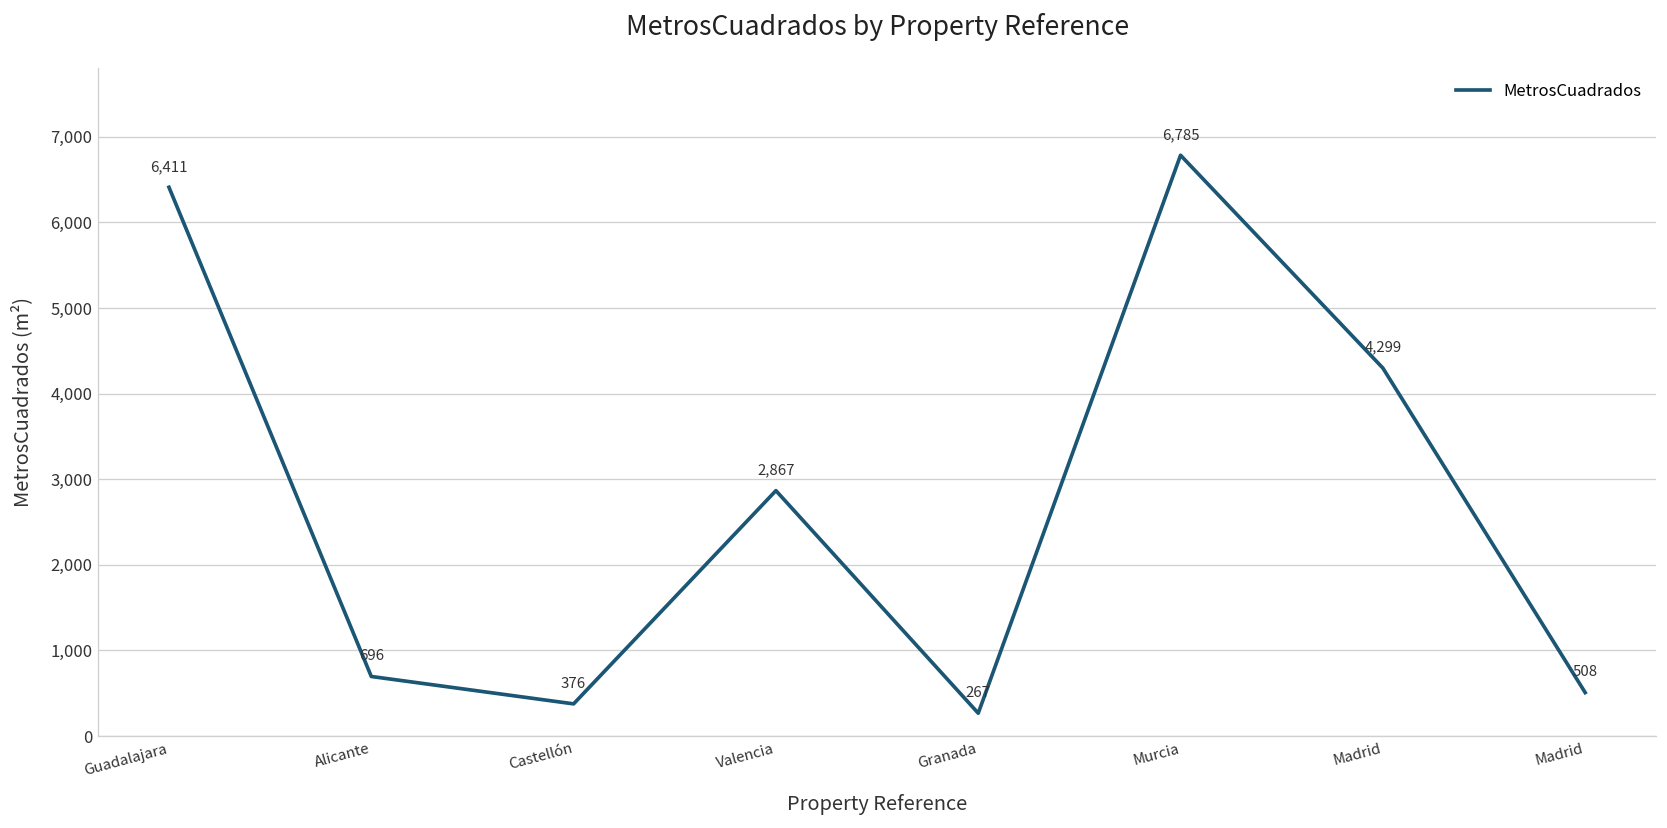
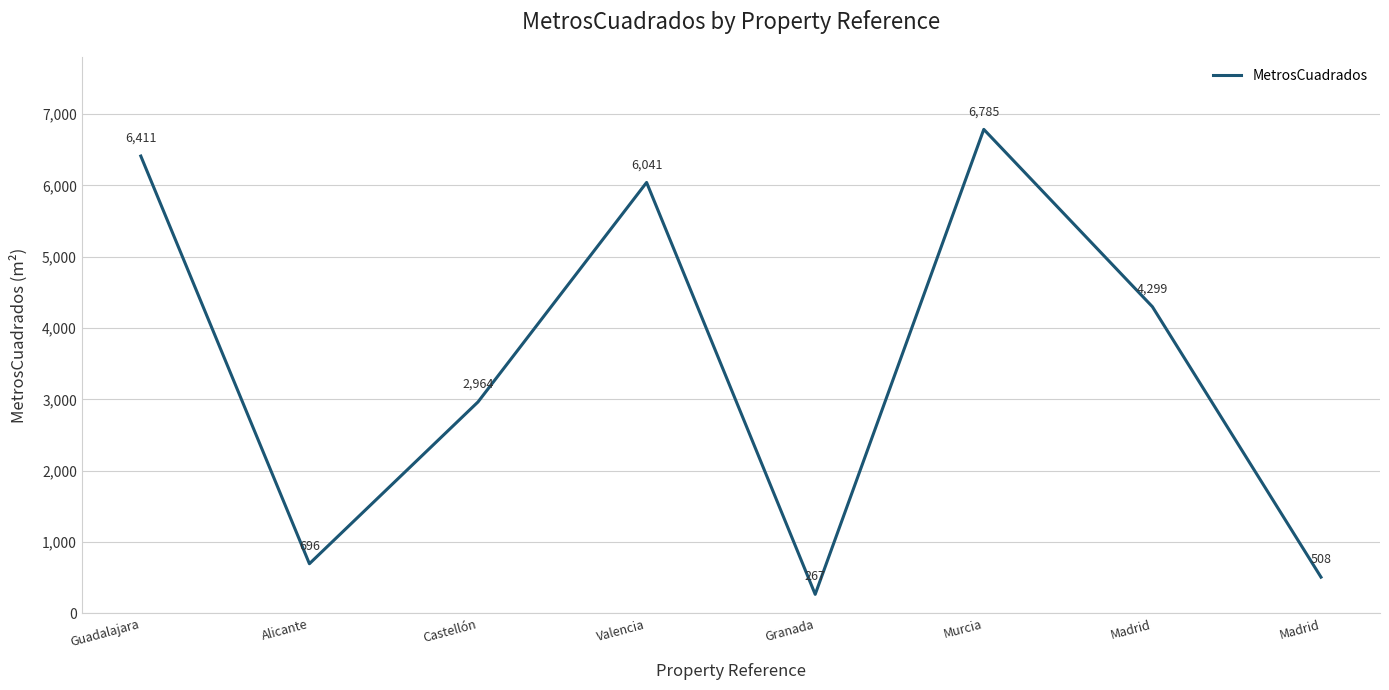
Castellón: 376 -> 2,964
Valencia: 2,867 -> 6,041
